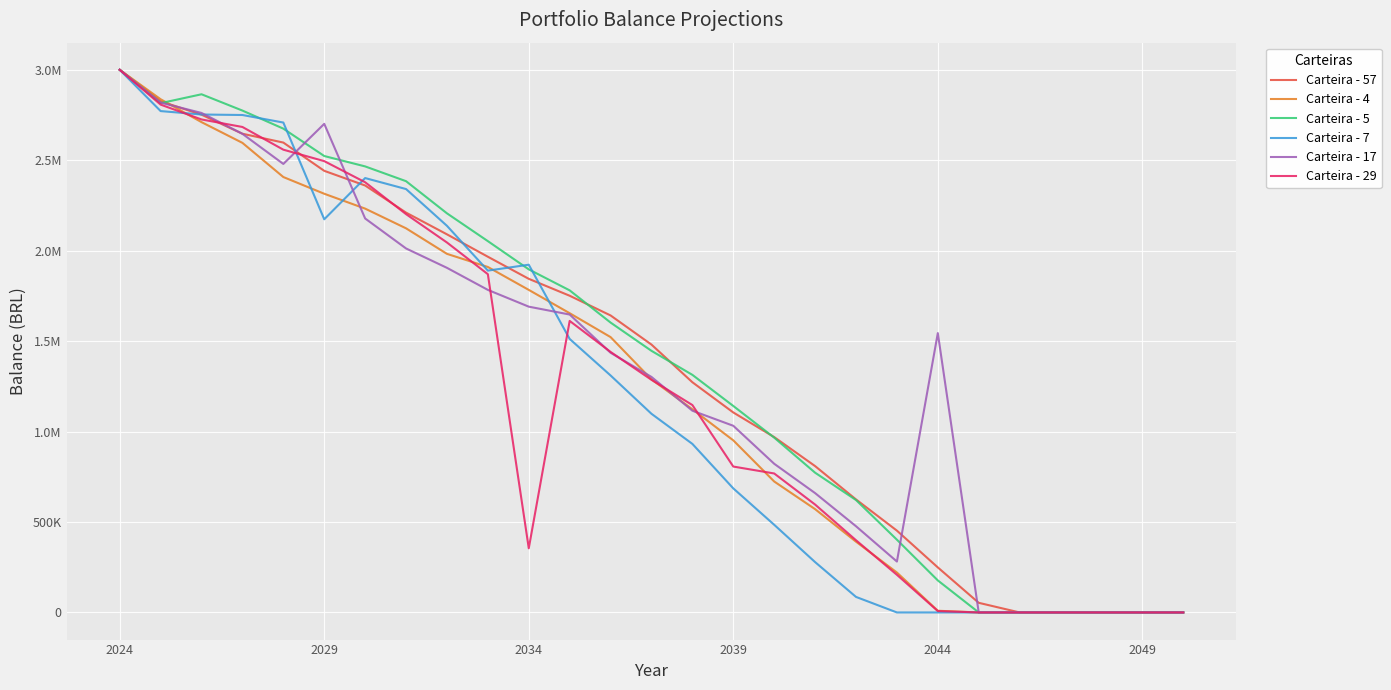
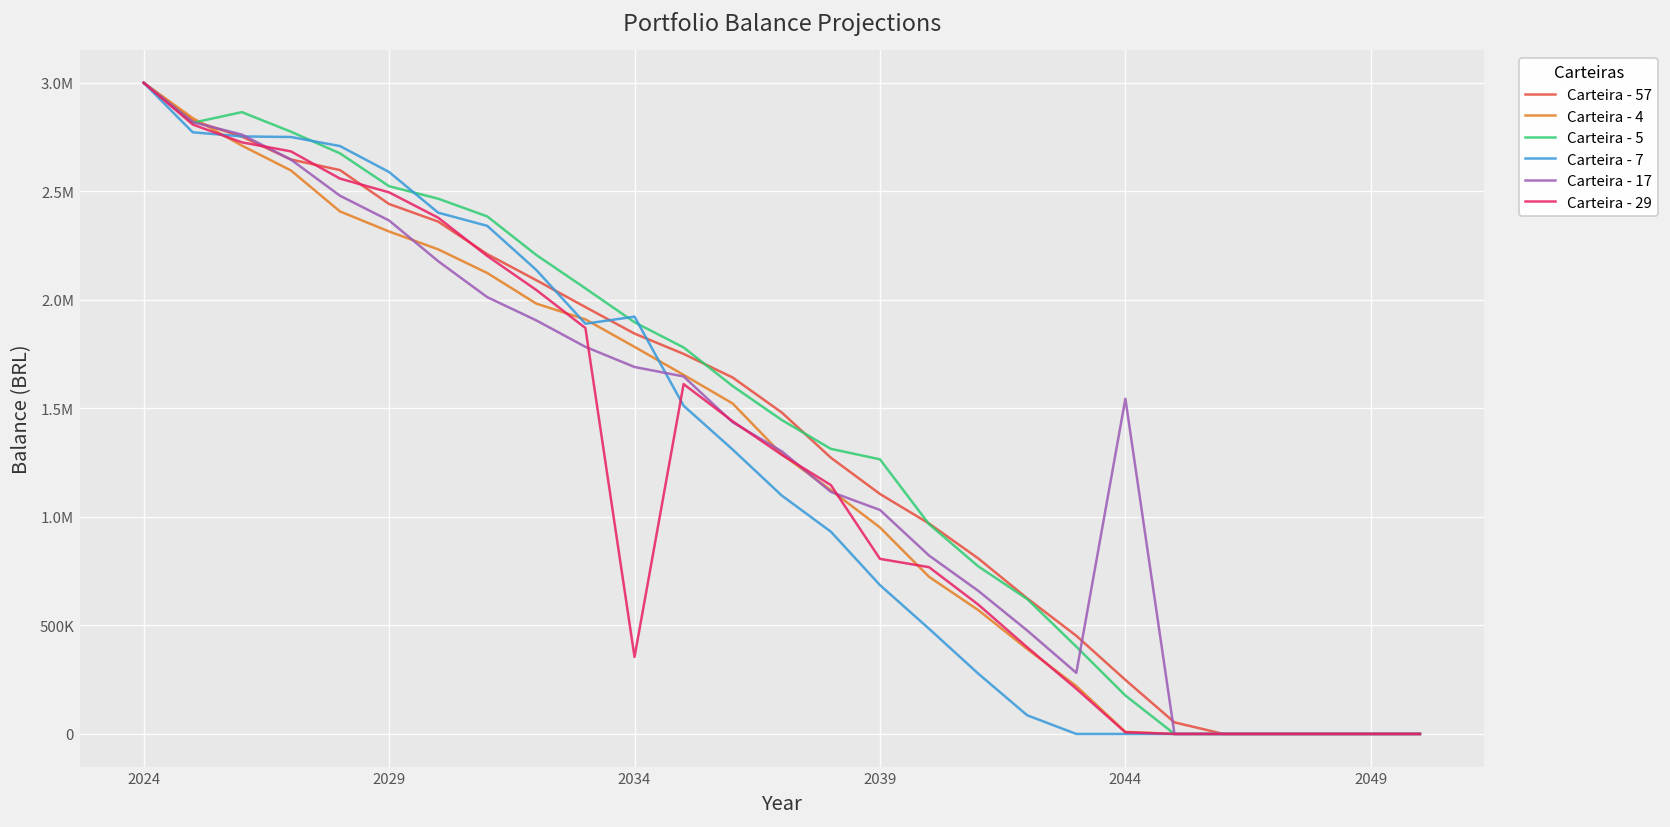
Carteira - 7, 2029: 2170000 -> 2590000
Carteira - 17, 2029: 2700000 -> 2370000
Carteira - 5, 2039: 1140000 -> 1270000
